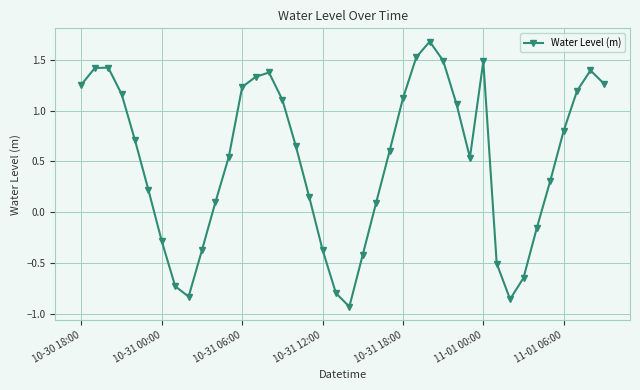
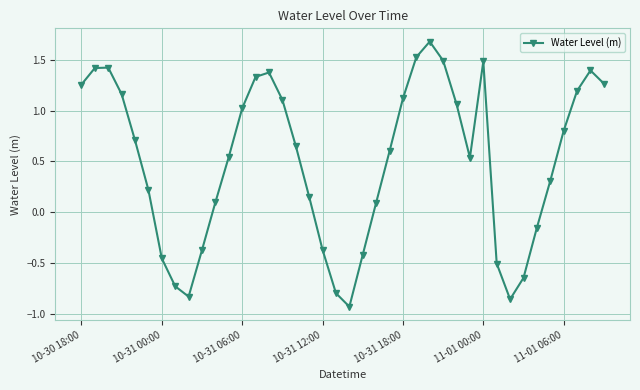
10-31 00:00: -0.29 -> -0.45
10-31 06:00: 1.23 -> 1.02
